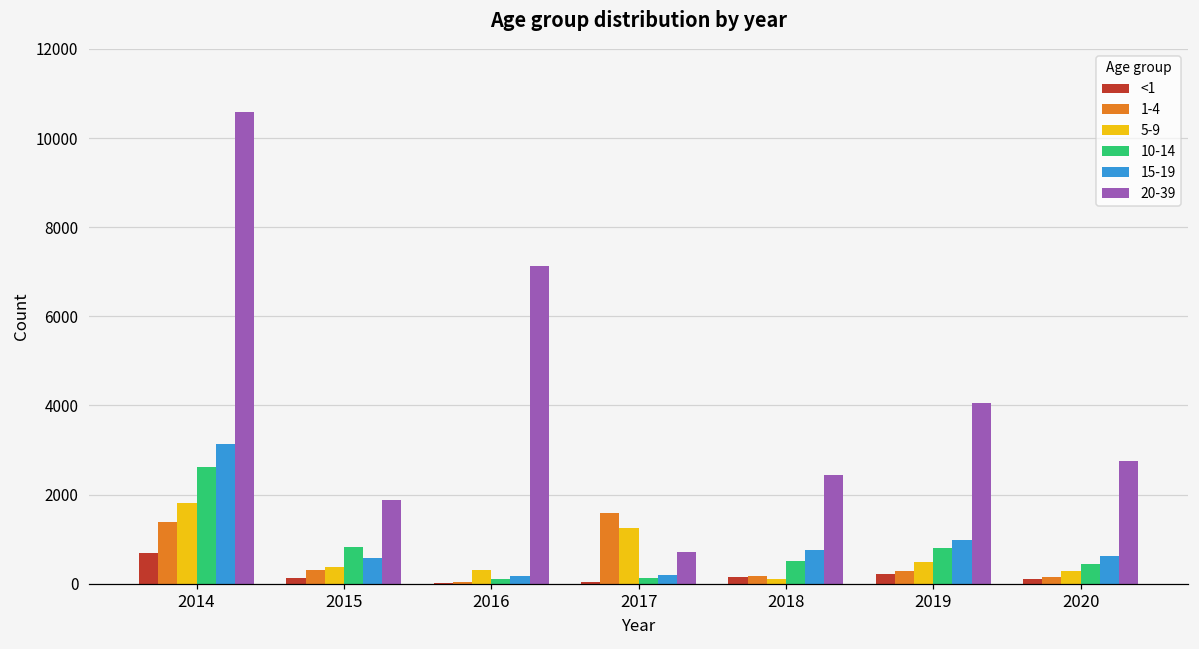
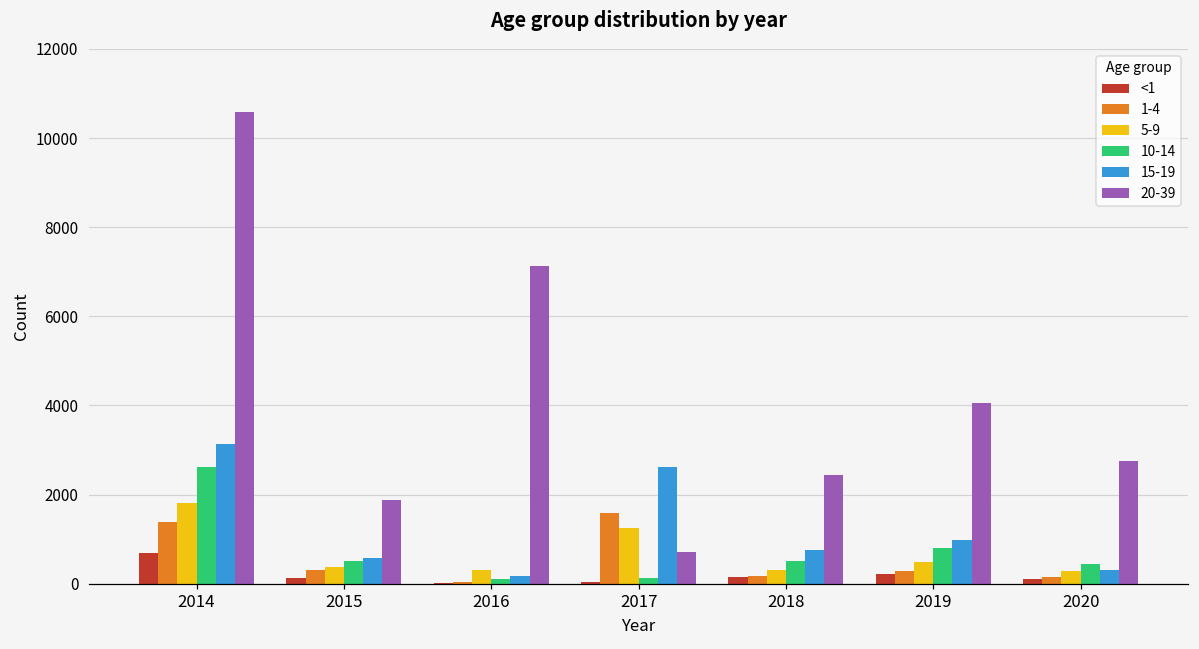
10-14, 2015: 800 -> 500
15-19, 2017: 200 -> 2600
5-9, 2018: 100 -> 300
15-19, 2020: 600 -> 300
